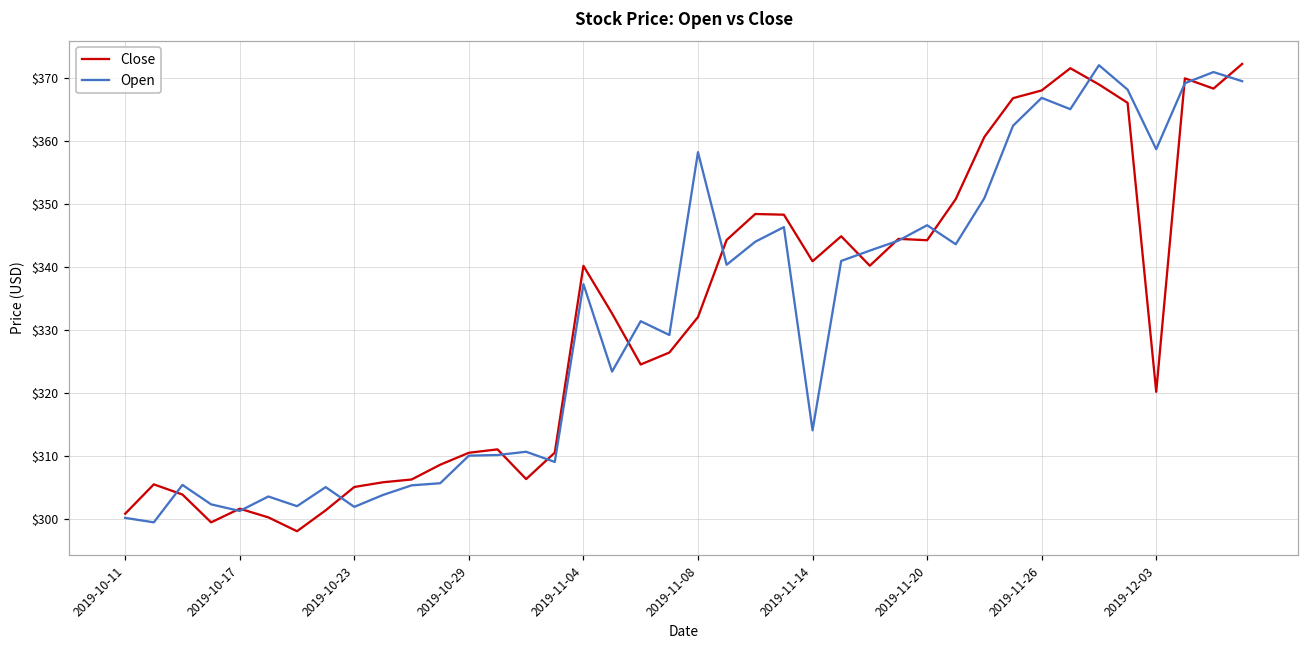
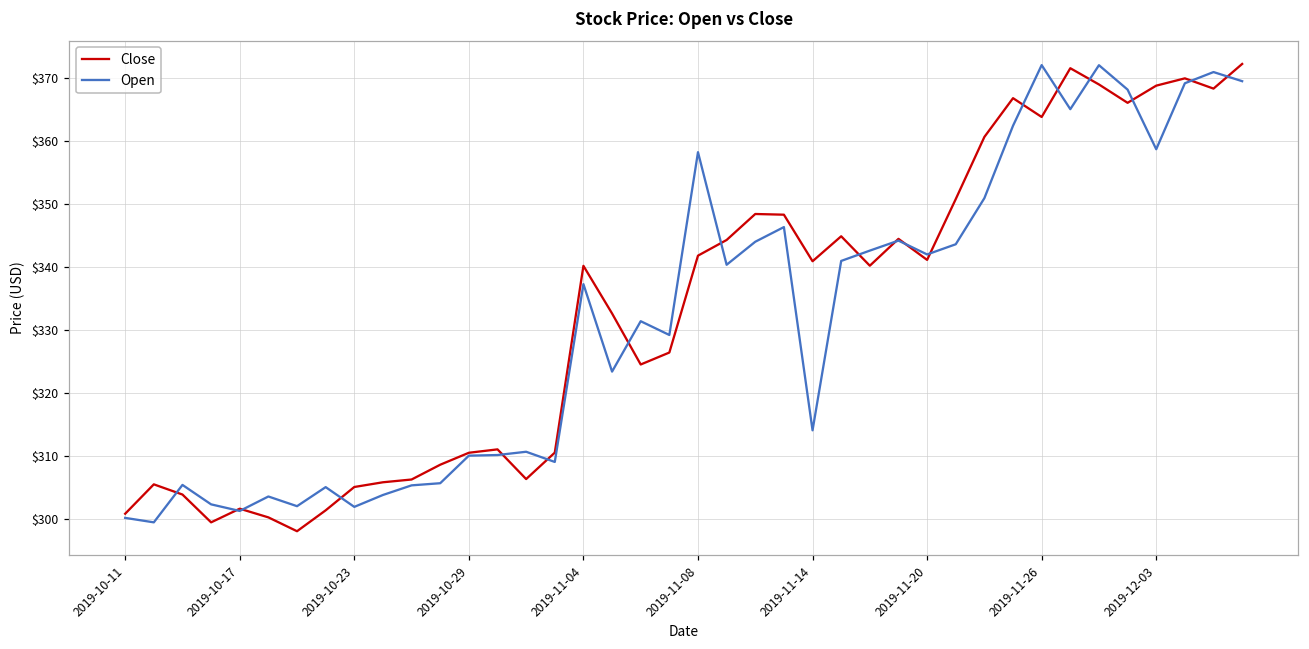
Close, 2019-11-08: $332 -> $342
Close, 2019-11-20: $344 -> $341
Open, 2019-11-20: $347 -> $342
Close, 2019-11-26: $368 -> $364
Open, 2019-11-26: $367 -> $372
Close, 2019-12-03: $320 -> $369
